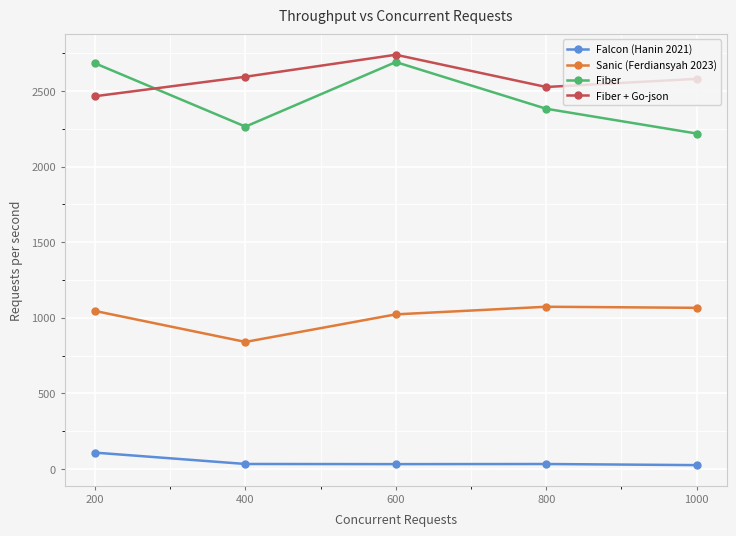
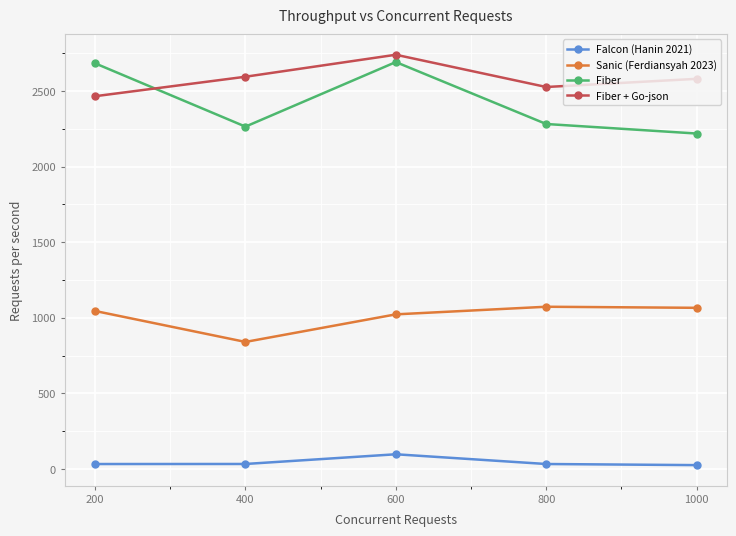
Falcon (Hanin 2021), 200: 110 -> 30
Falcon (Hanin 2021), 600: 30 -> 100
Fiber, 800: 2380 -> 2280
